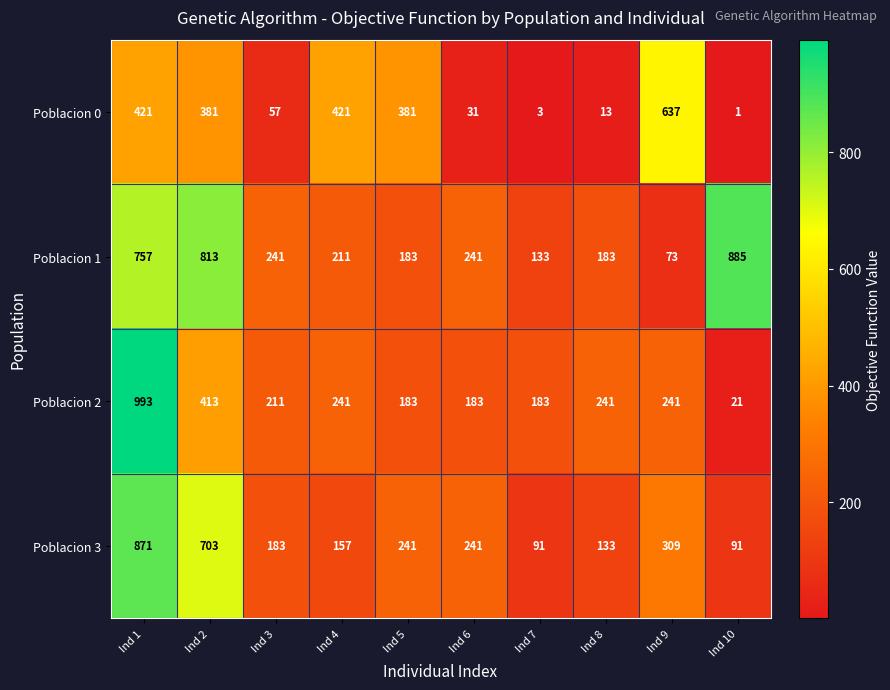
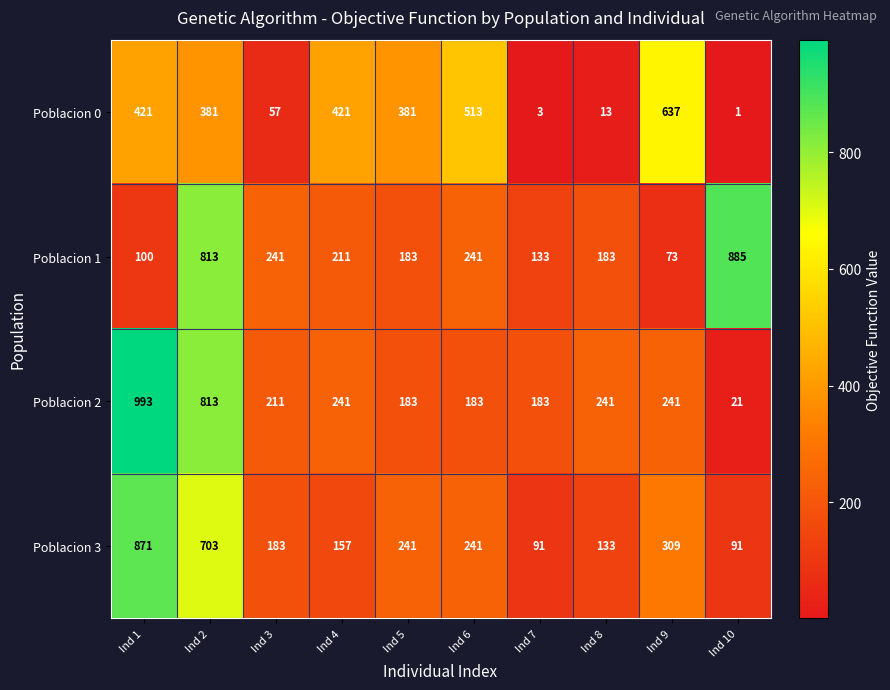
Poblacion 0, Ind 6: 31 -> 513
Poblacion 1, Ind 1: 757 -> 100
Poblacion 2, Ind 2: 413 -> 813
